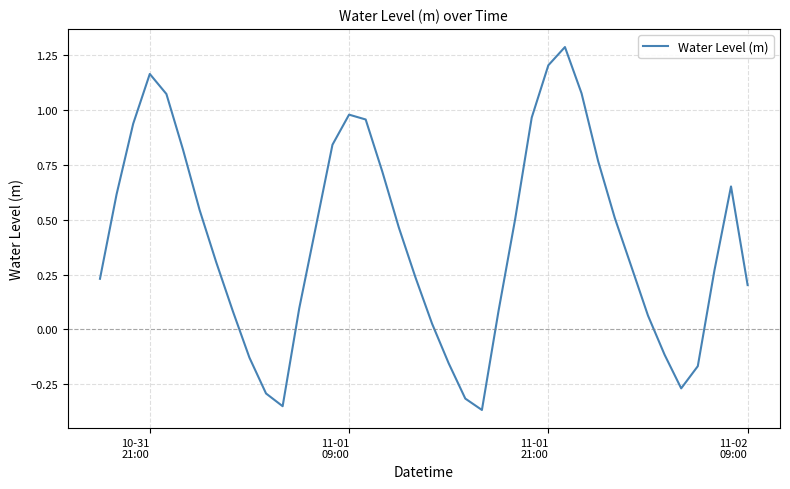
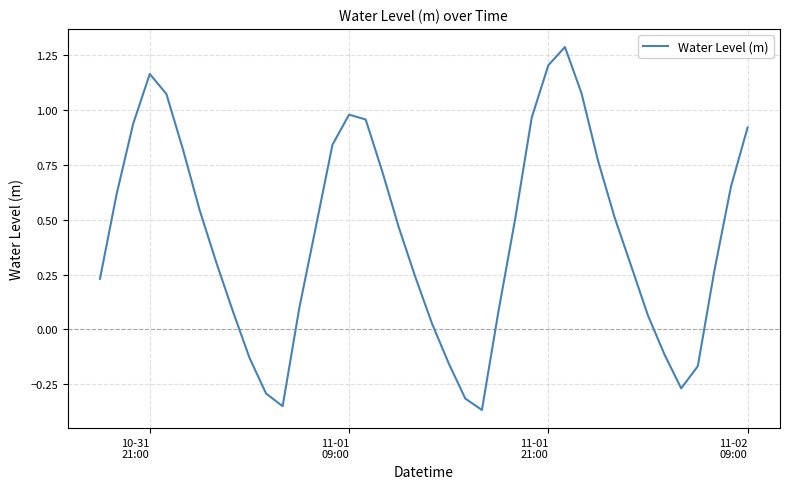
11-02 09:00: 0.20 -> 0.92
